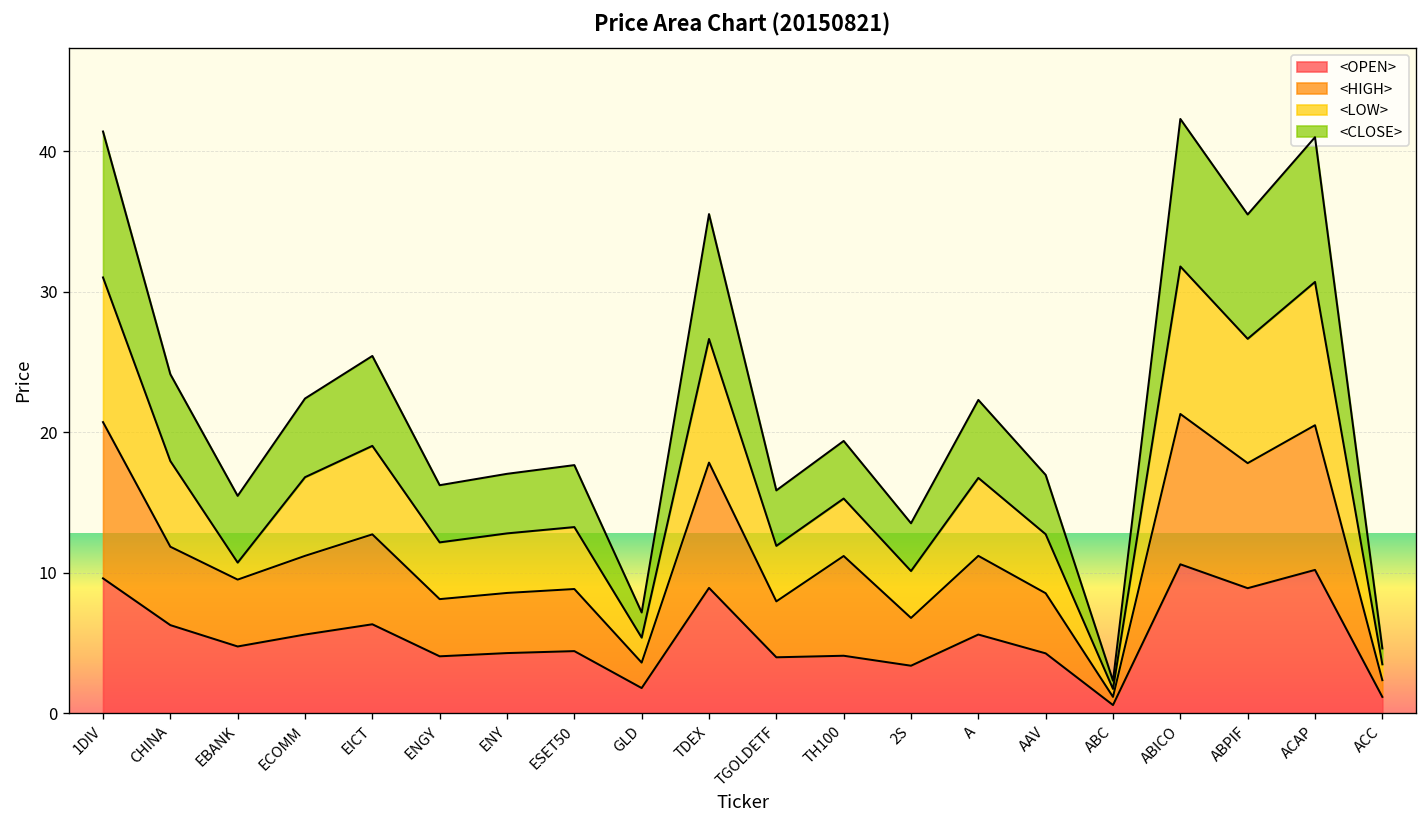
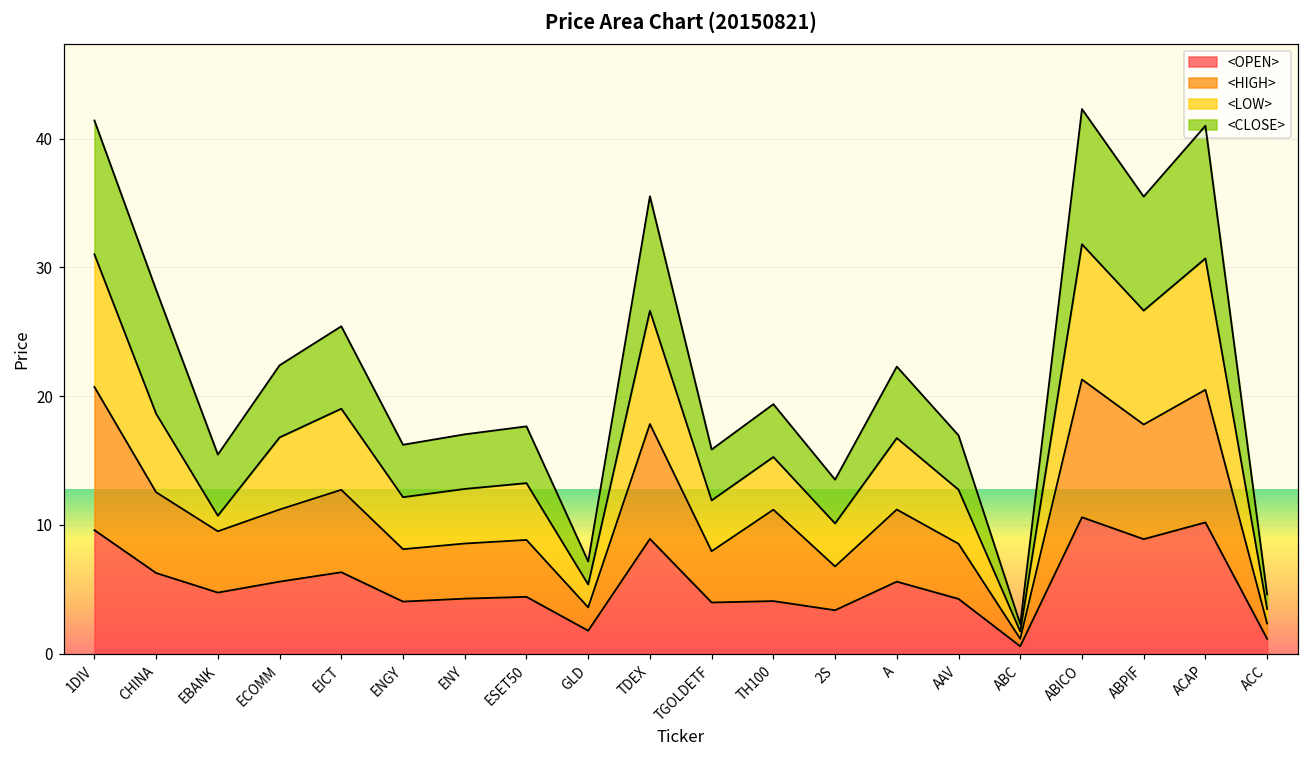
<HIGH>, CHINA: 5.6 -> 6.3
<CLOSE>, CHINA: 6.2 -> 9.6
